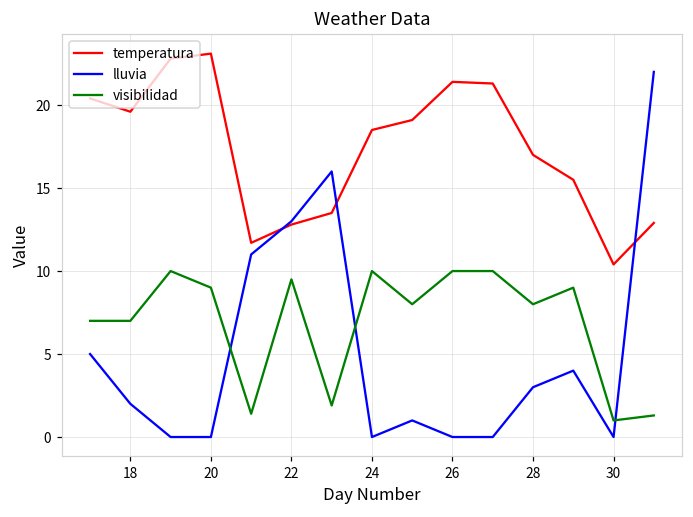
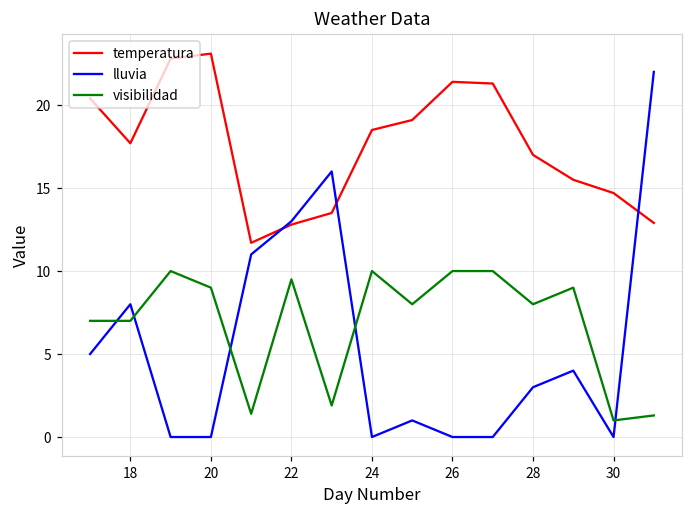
temperatura, 18: 19.6 -> 17.7
lluvia, 18: 2 -> 8
temperatura, 30: 10.4 -> 14.7
